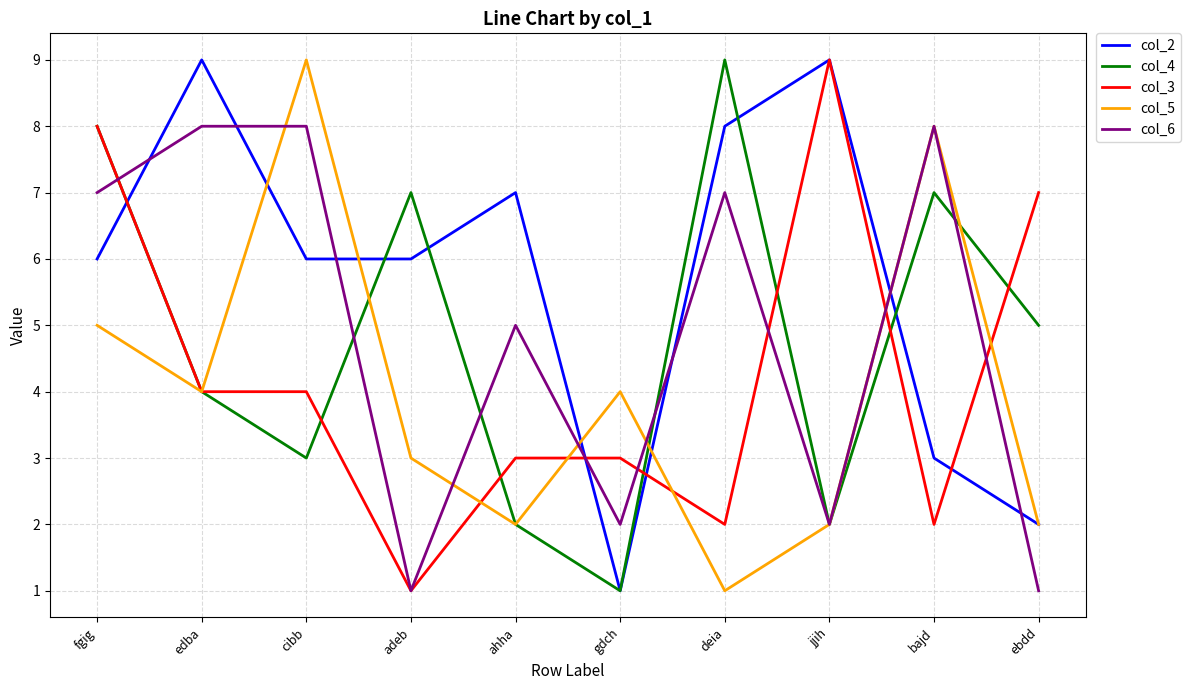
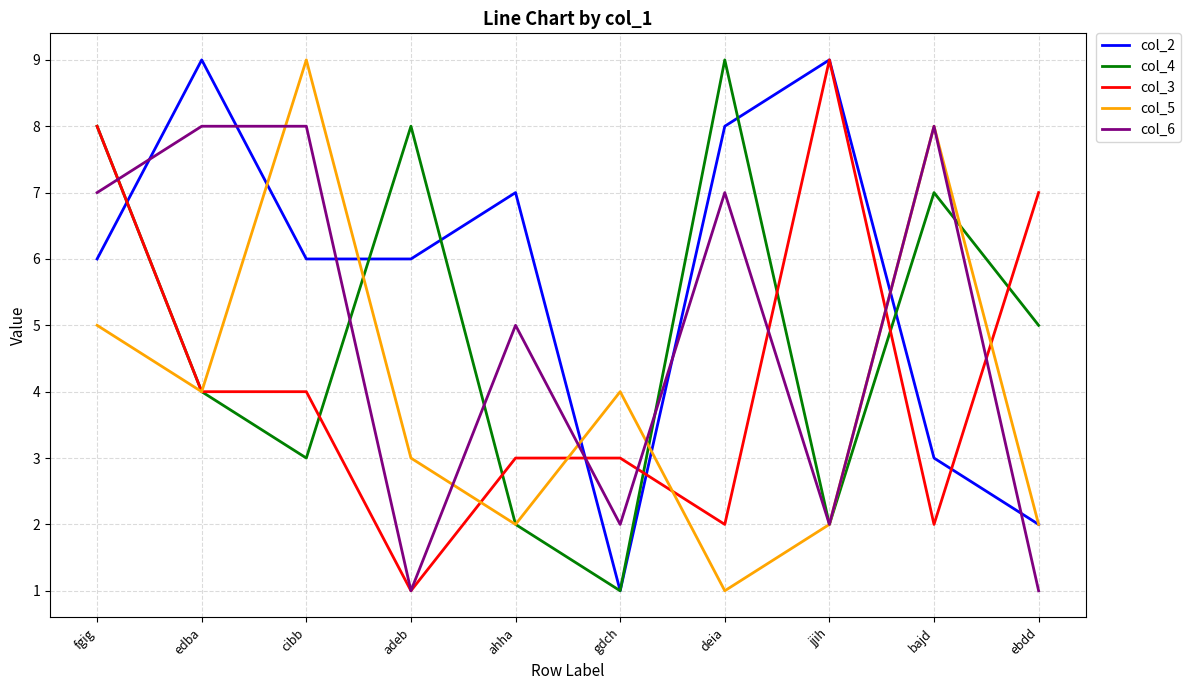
col_4, adeb: 7 -> 8
